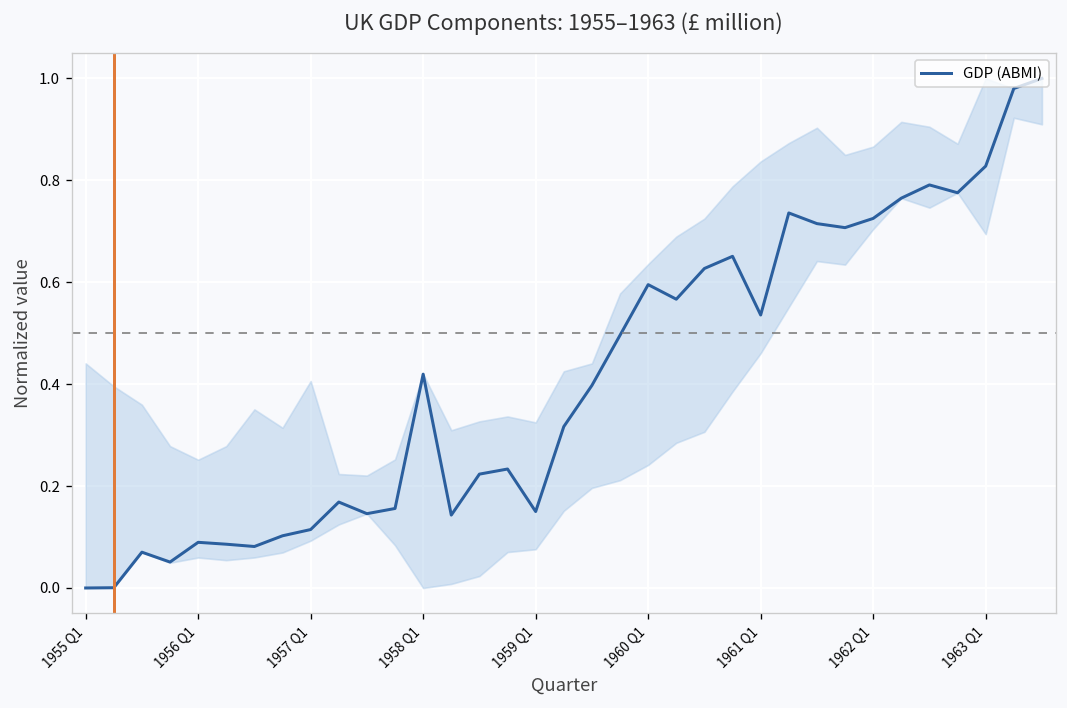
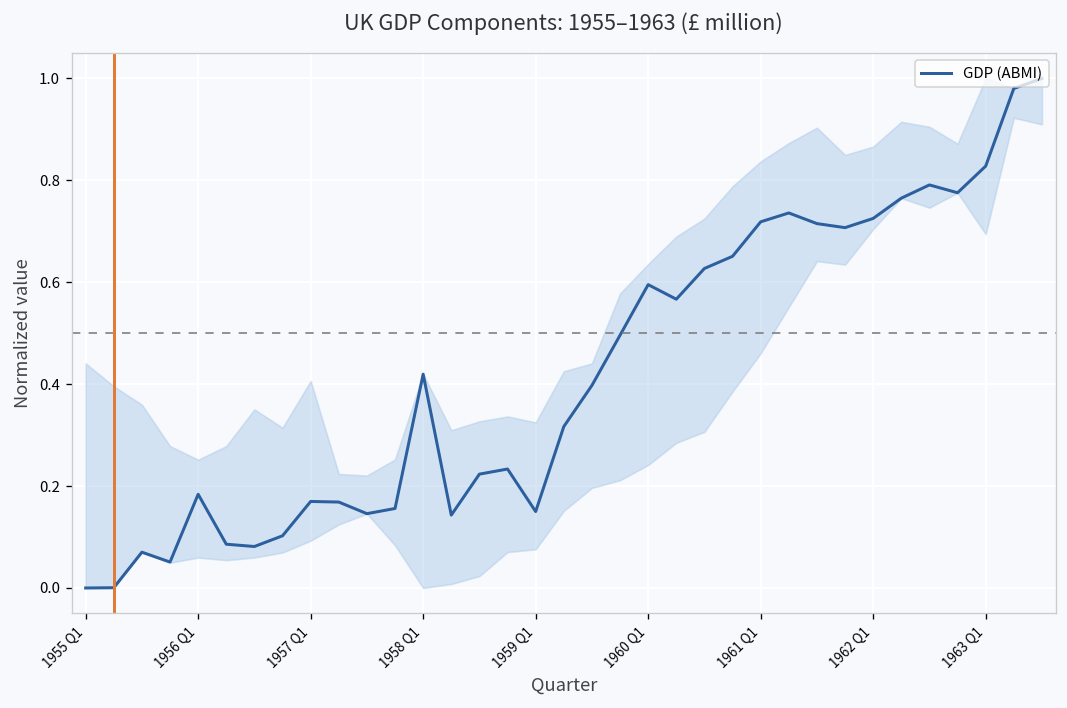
GDP (ABMI), 1956 Q1: 0.09 -> 0.18
GDP (ABMI), 1957 Q1: 0.11 -> 0.17
GDP (ABMI), 1961 Q1: 0.54 -> 0.72
